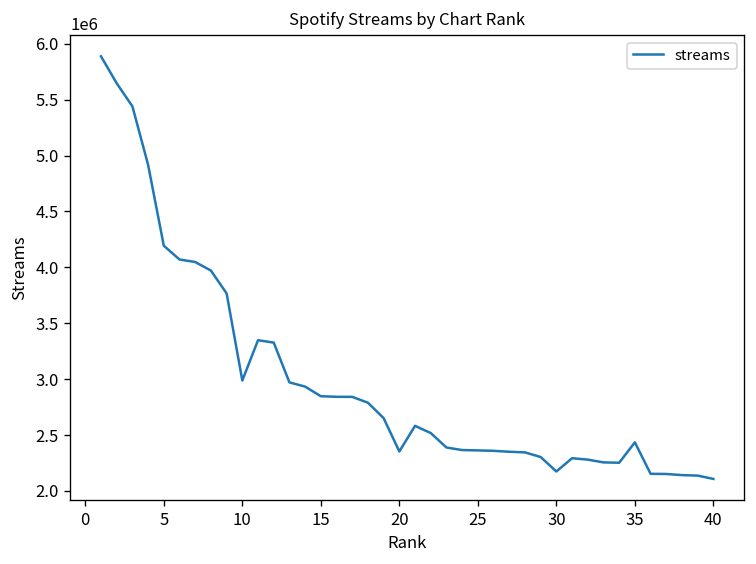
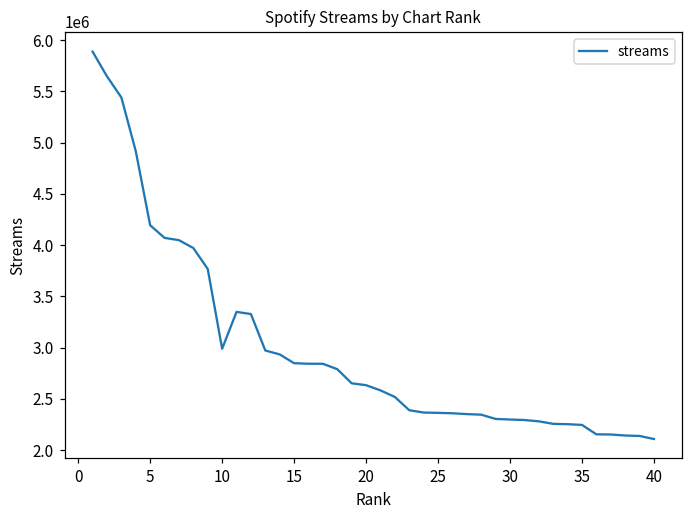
20: 2400000 -> 2600000
30: 2200000 -> 2300000
35: 2400000 -> 2200000
